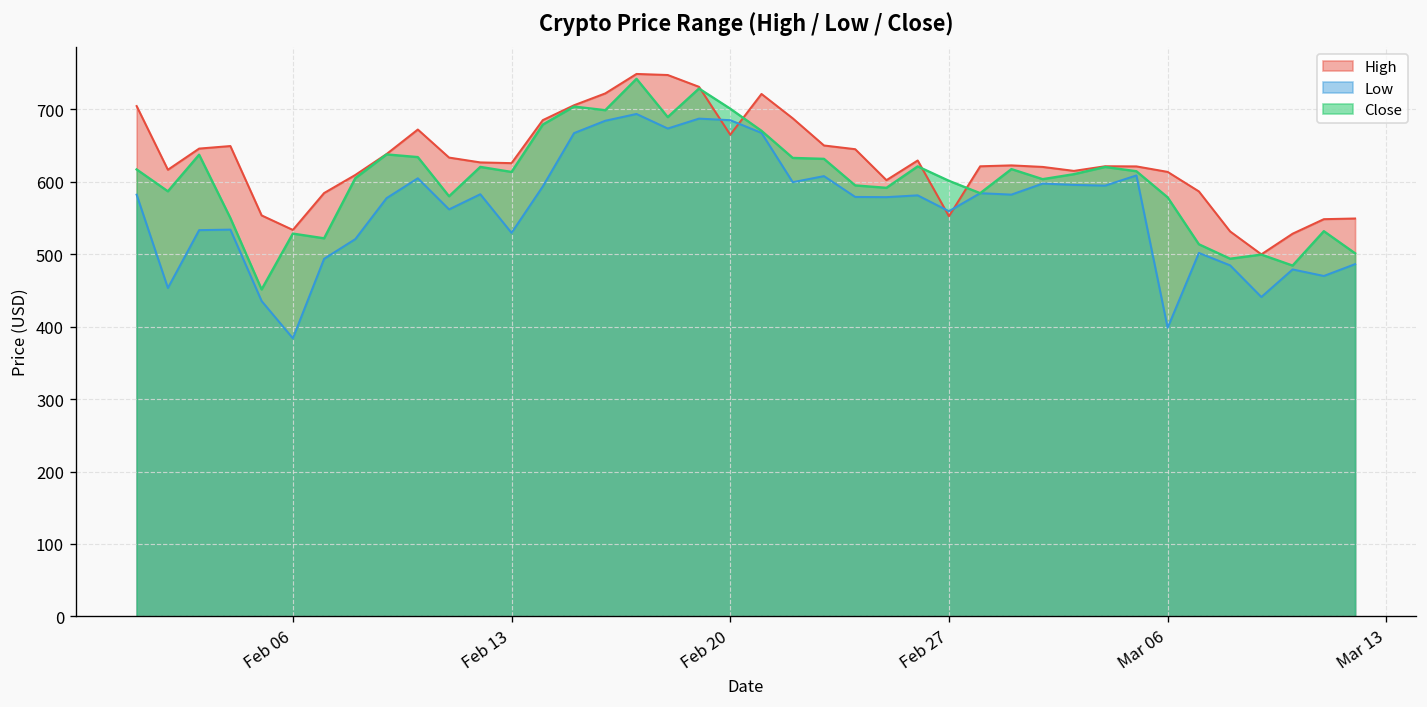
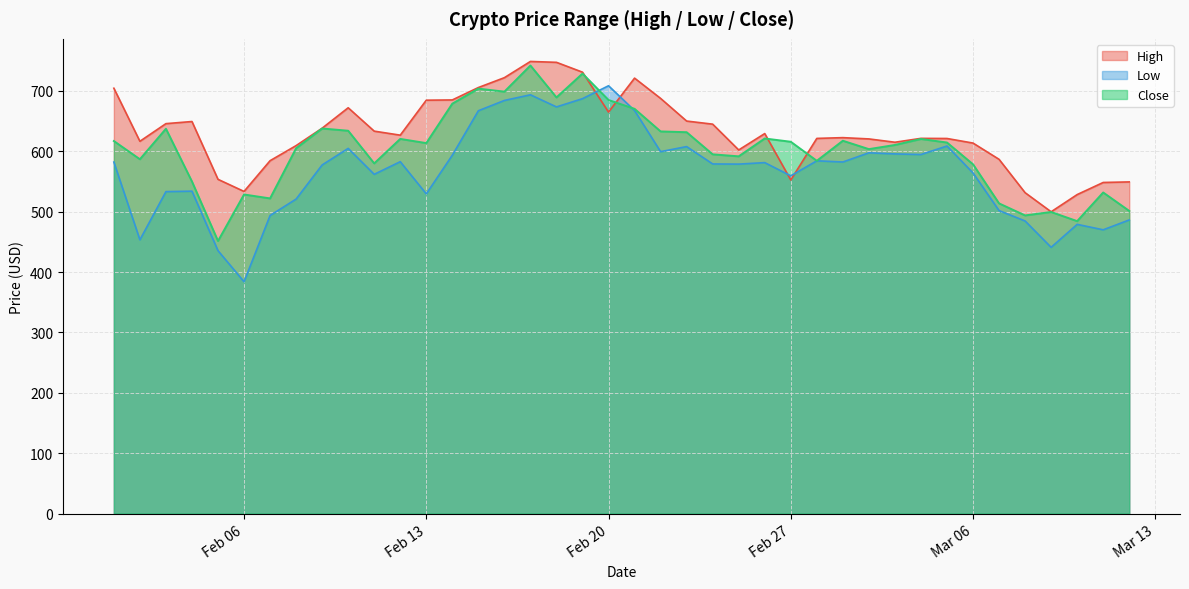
High, Feb 13: 630 -> 680
Low, Feb 20: 690 -> 710
Close, Feb 20: 700 -> 690
Close, Feb 27: 600 -> 620
Low, Mar 06: 400 -> 560
